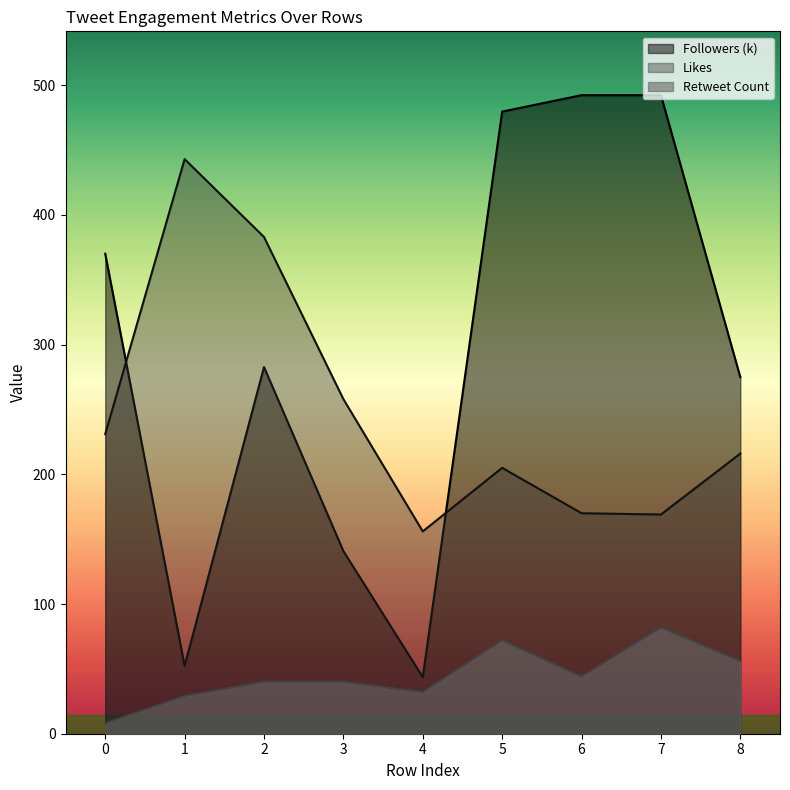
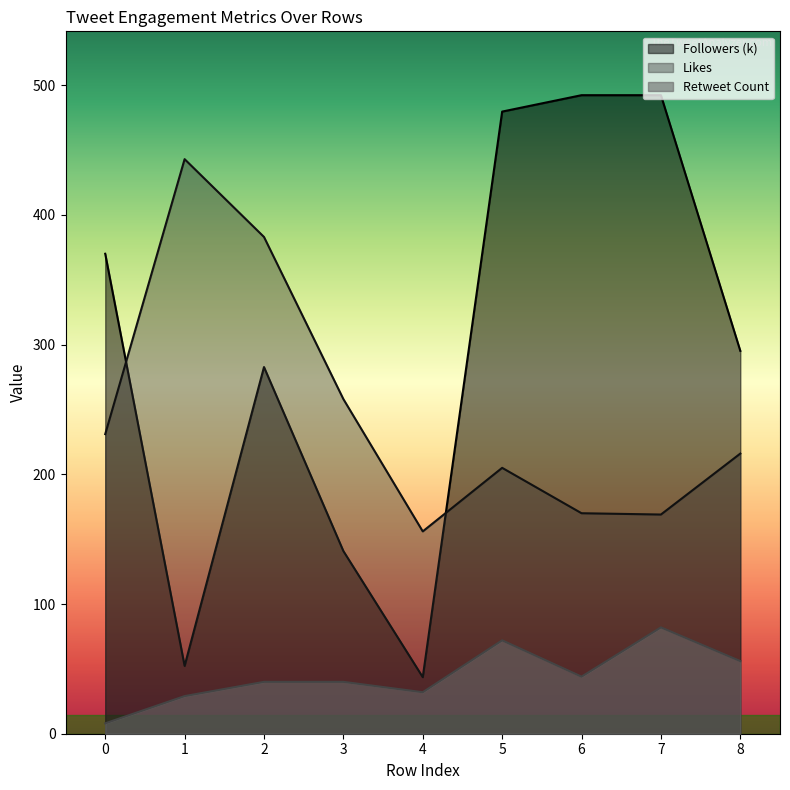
Followers (k), 8: 275 -> 295
